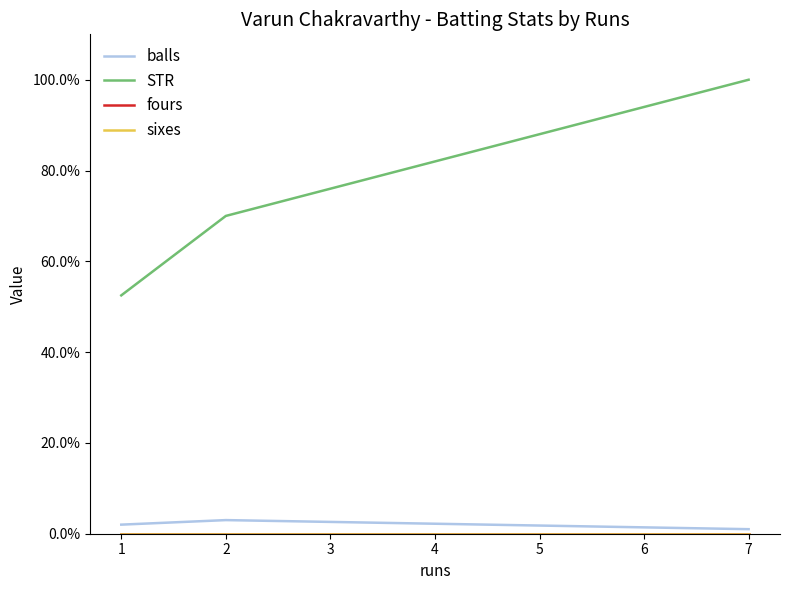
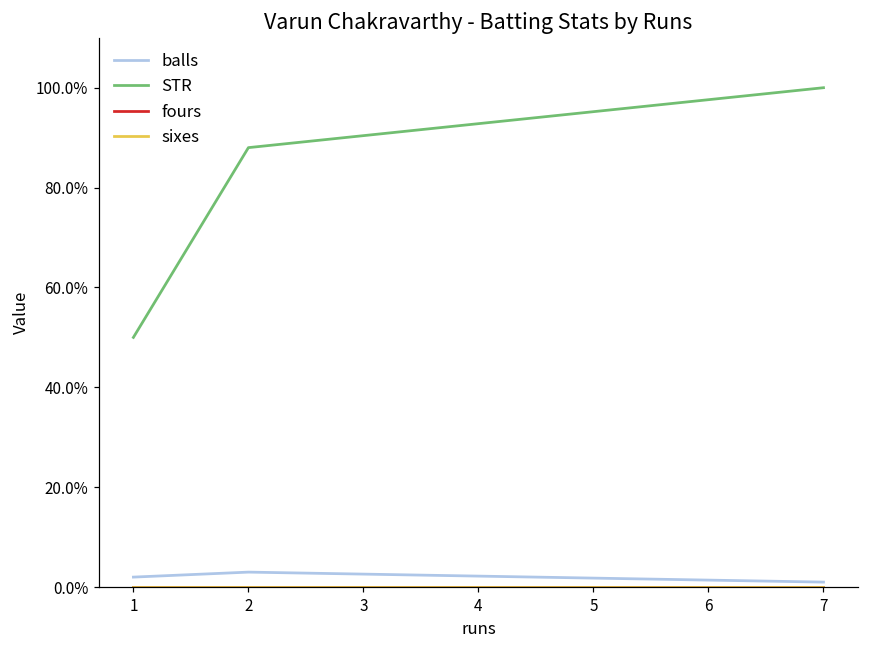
STR, 1: 53% -> 50%
STR, 2: 70% -> 88%
